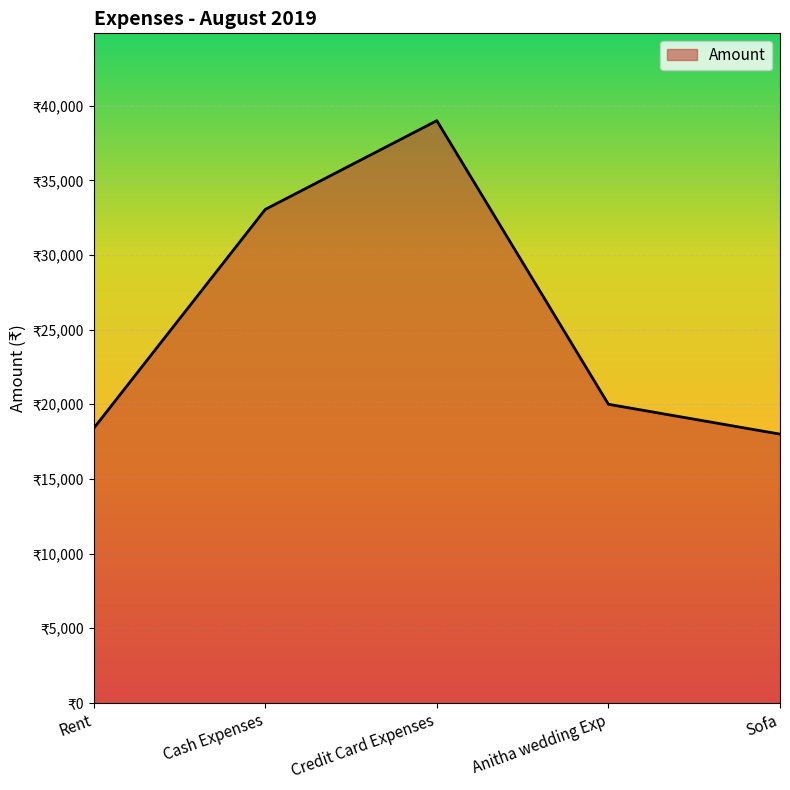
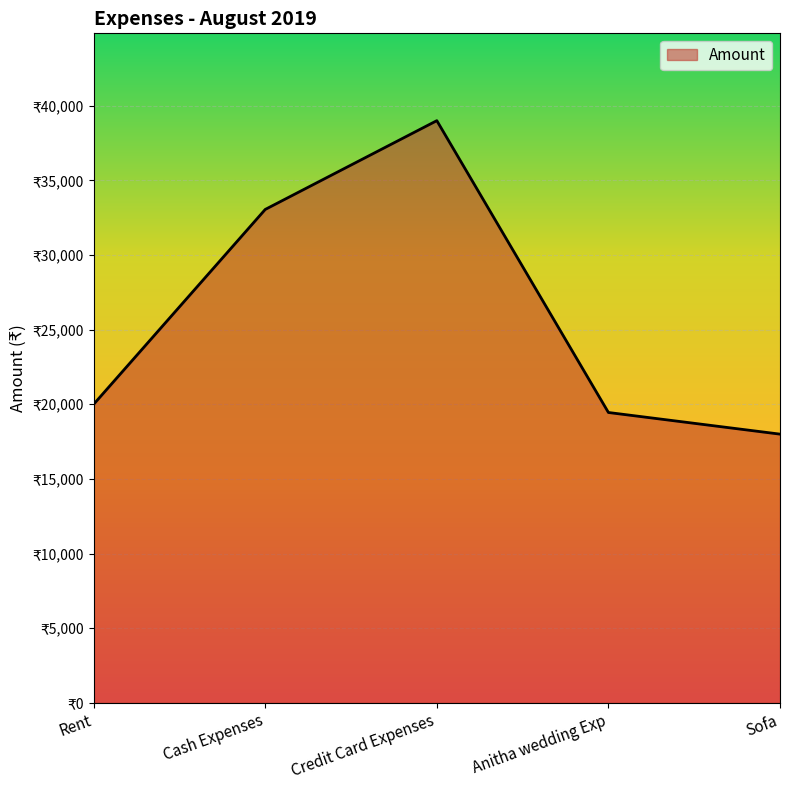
Rent: ₹18,400 -> ₹20,000
Anitha wedding Exp: ₹20,000 -> ₹19,500
